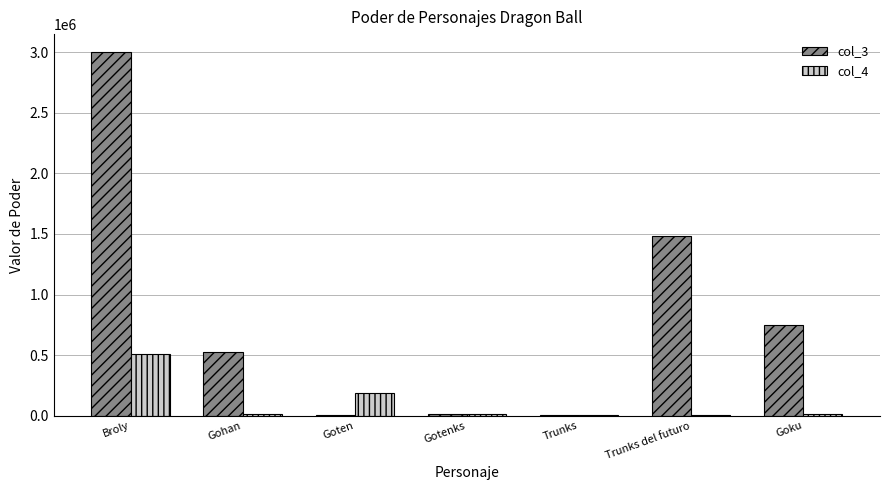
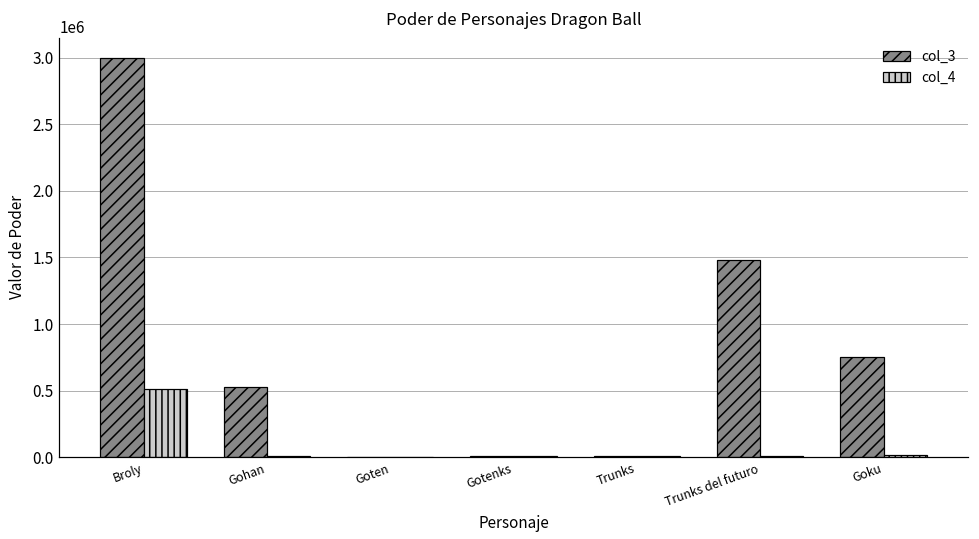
col_4, Goten: 190000 -> 0
